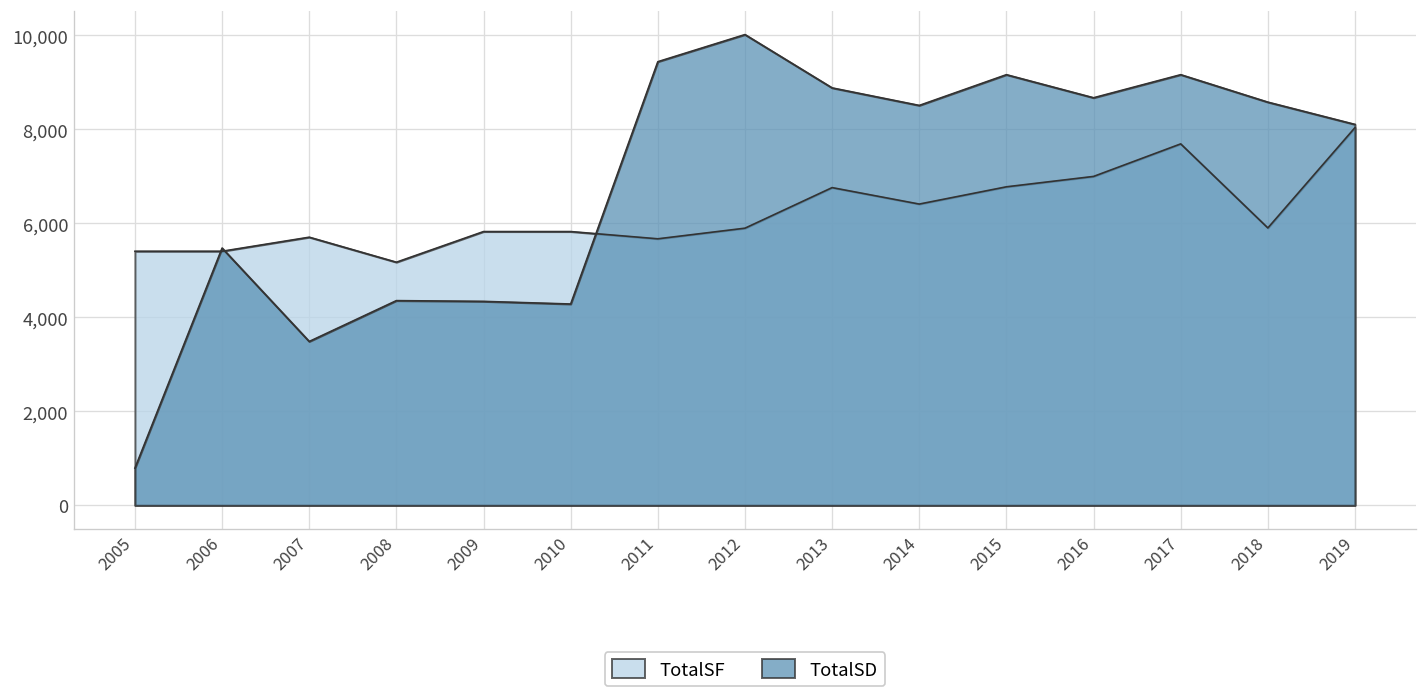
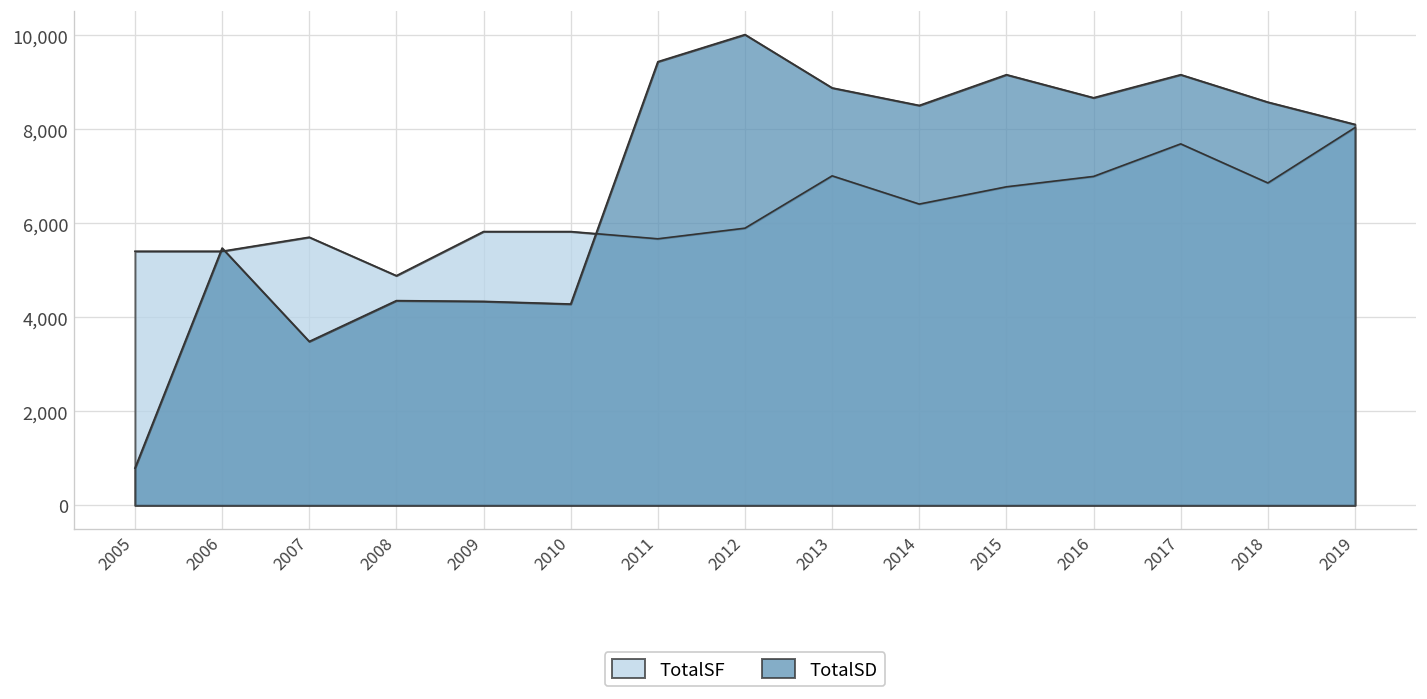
TotalSF, 2008: 5,200 -> 4,900
TotalSF, 2013: 6,800 -> 7,000
TotalSF, 2018: 5,900 -> 6,900
